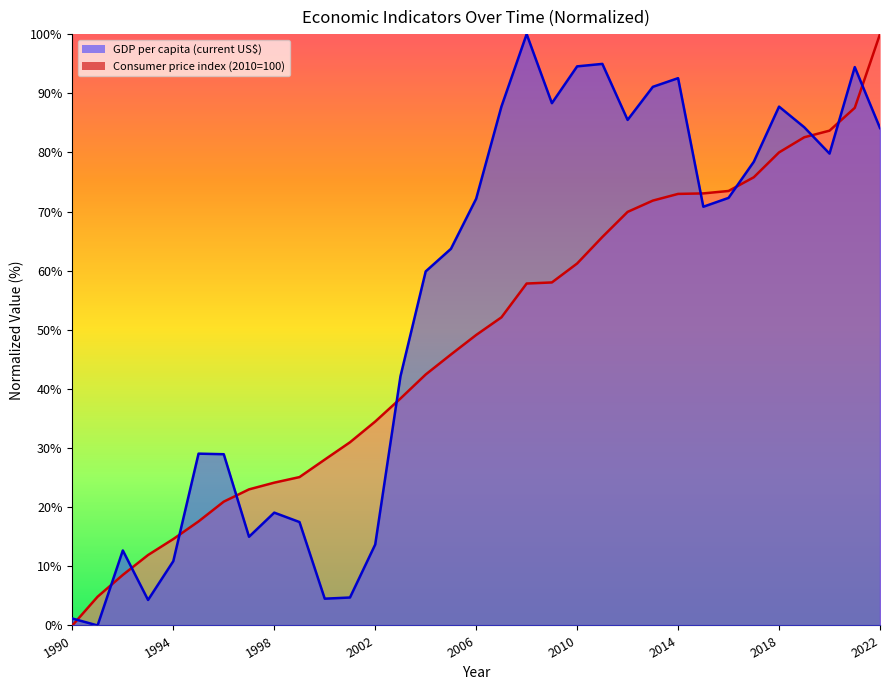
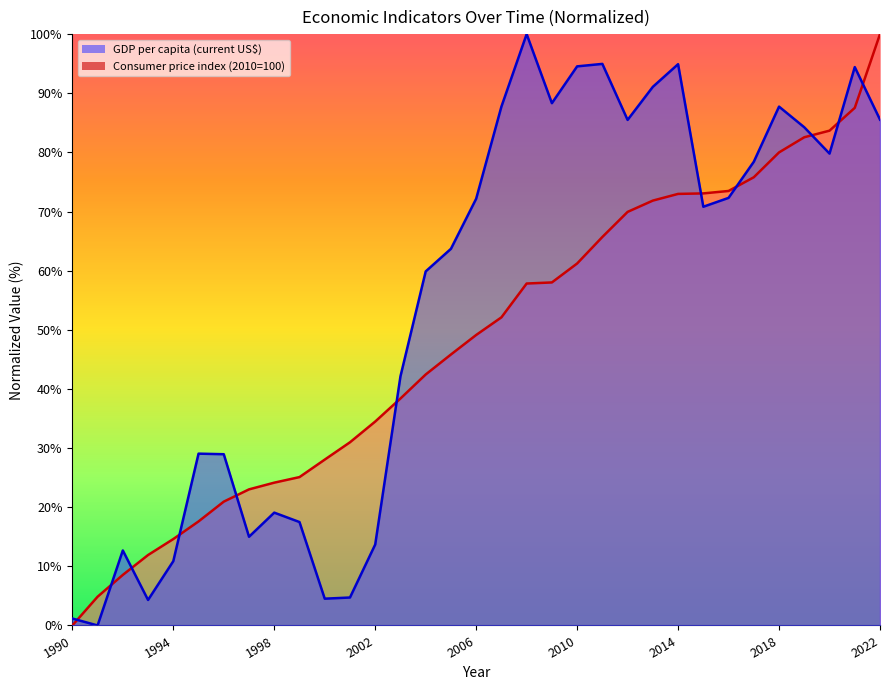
GDP per capita (current US$), 2014: 93% -> 95%
GDP per capita (current US$), 2022: 84% -> 86%
